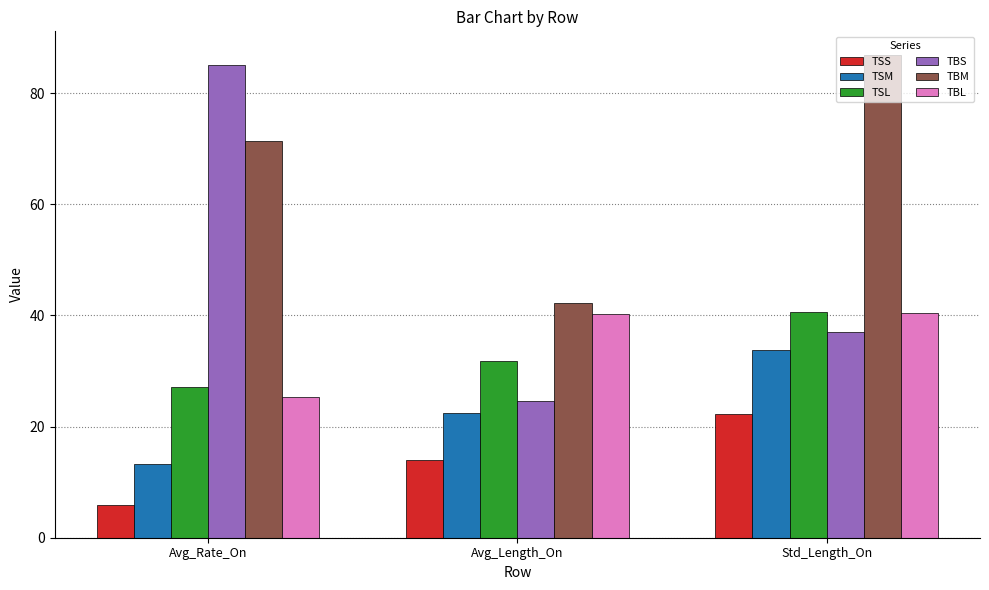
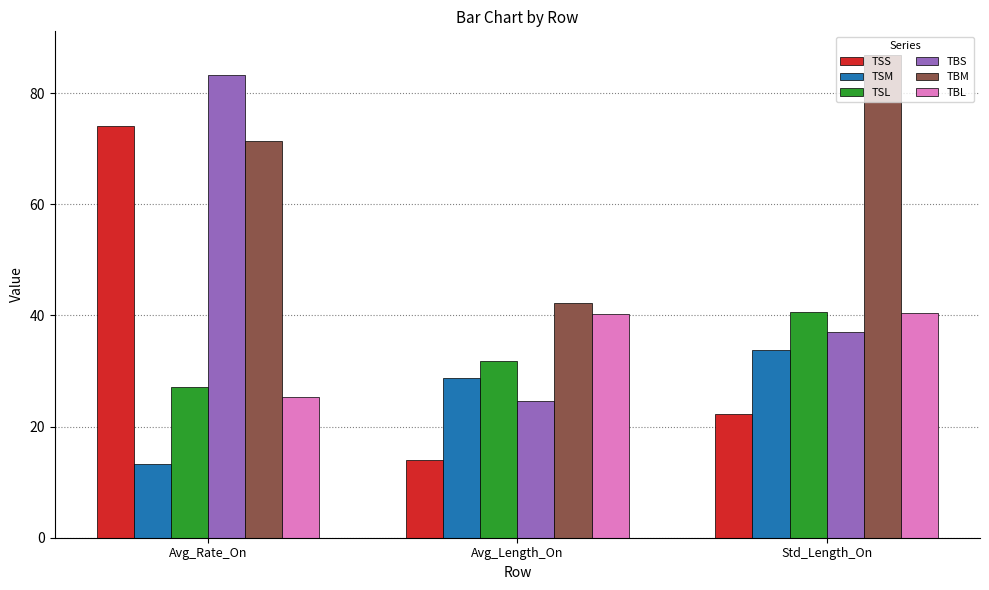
TSS, Avg_Rate_On: 6 -> 74
TBS, Avg_Rate_On: 85 -> 83
TSM, Avg_Length_On: 23 -> 29
